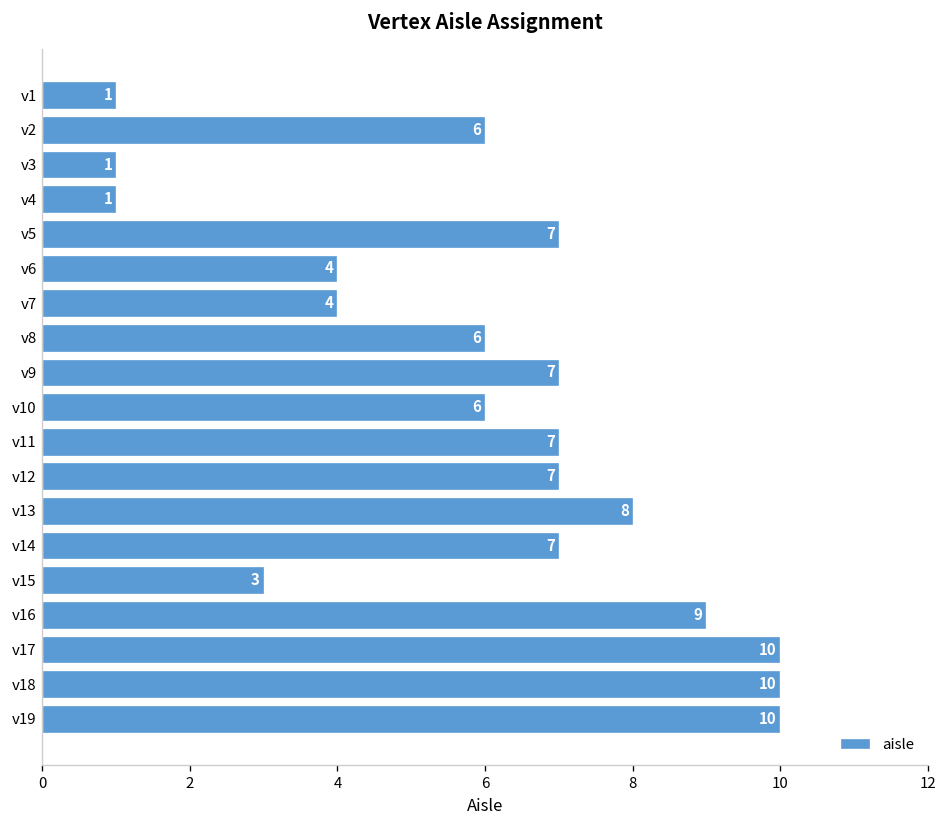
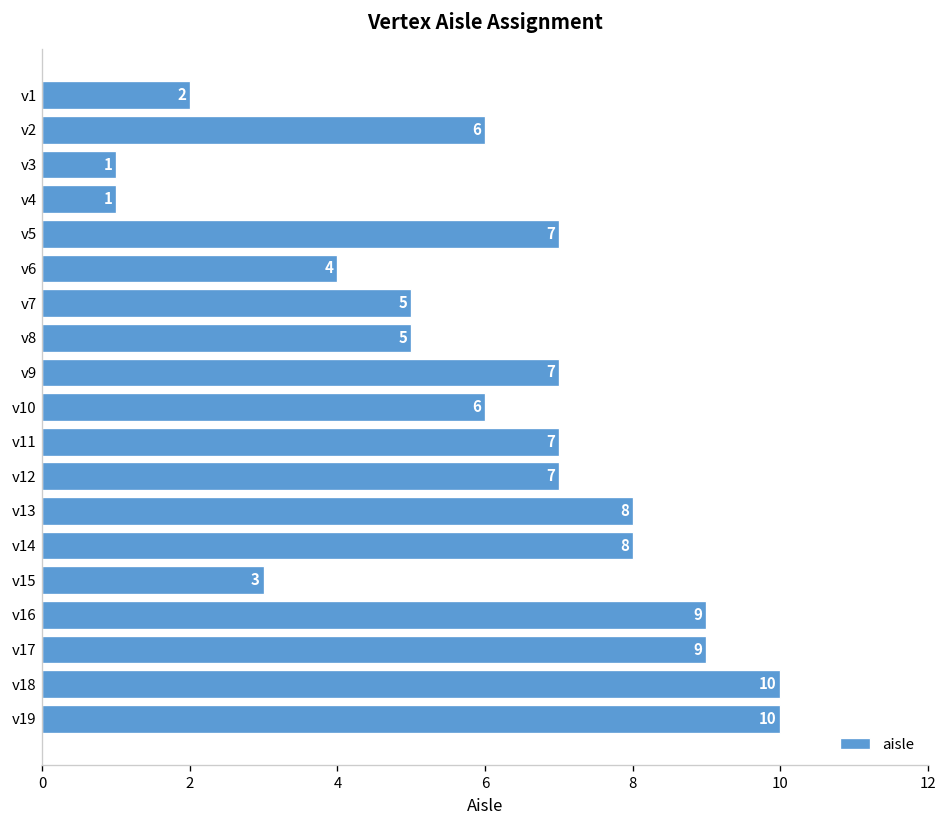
v1: 1 -> 2
v7: 4 -> 5
v8: 6 -> 5
v14: 7 -> 8
v17: 10 -> 9
